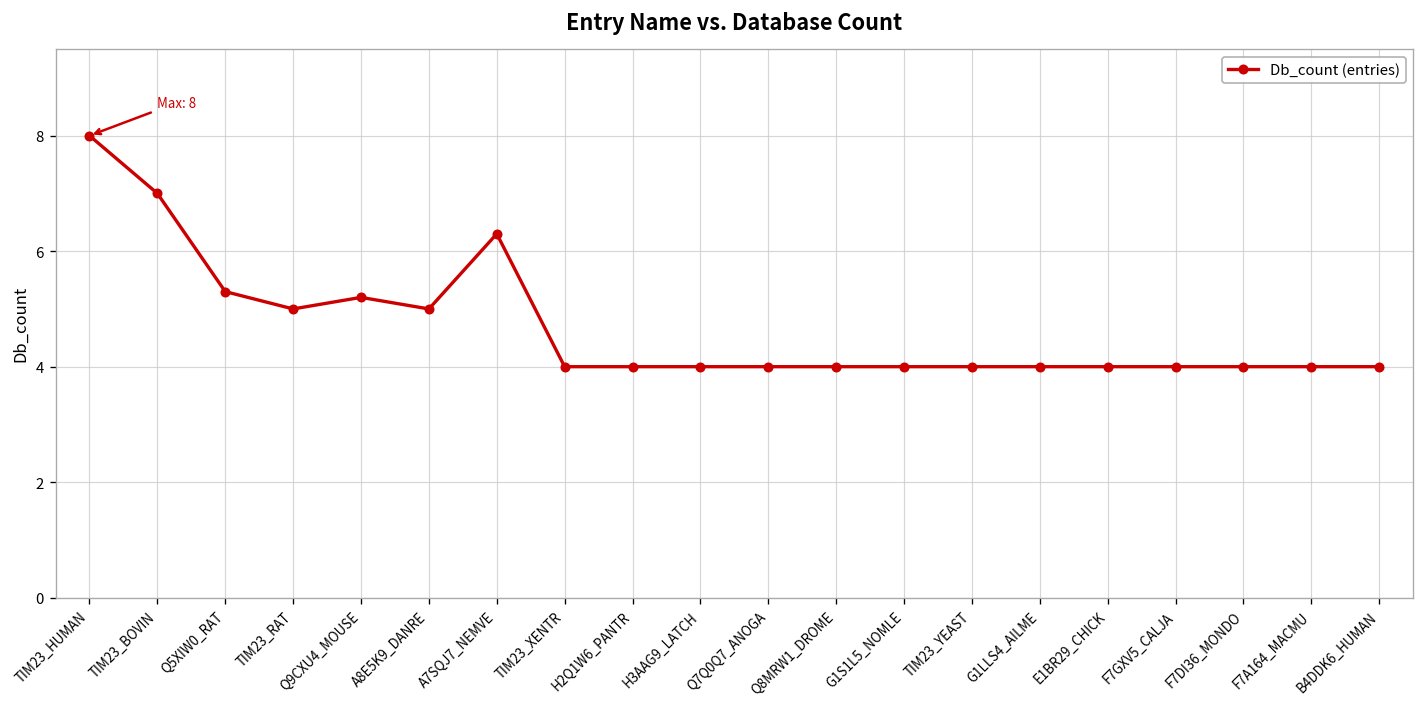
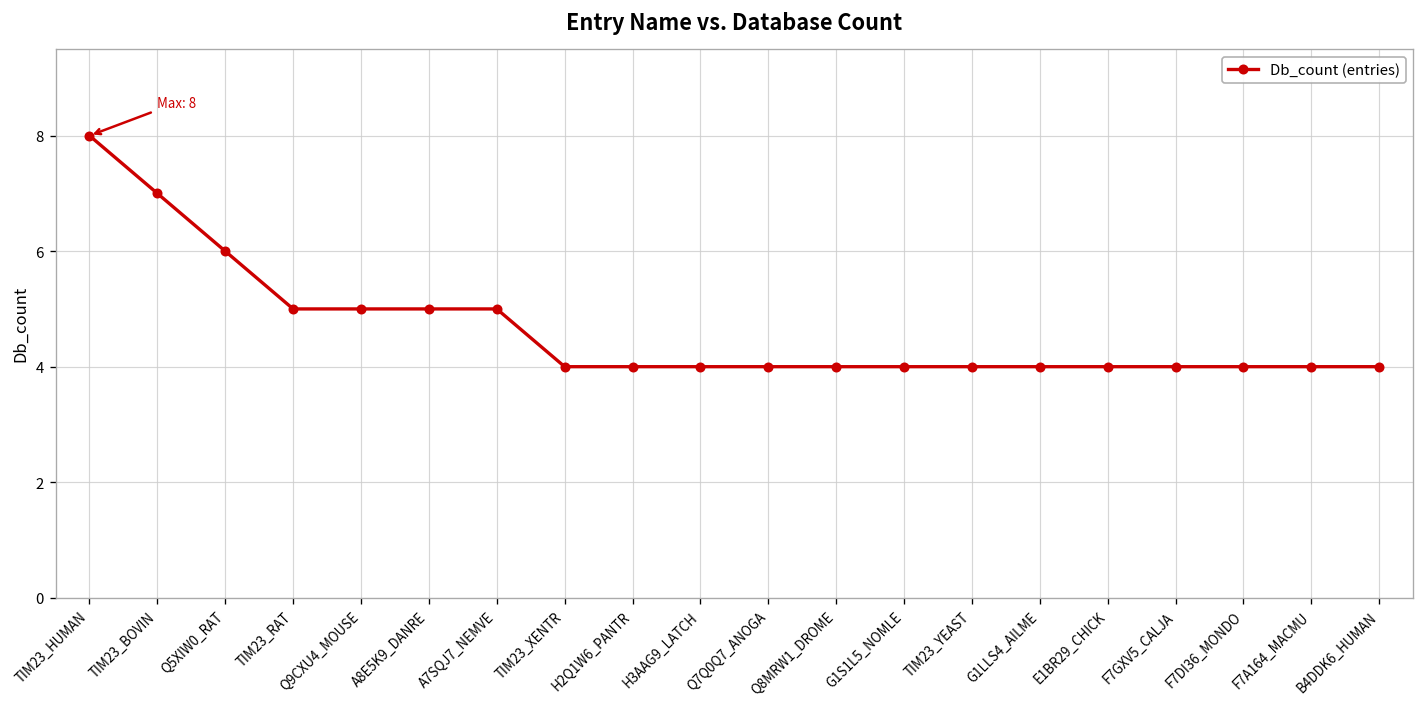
Q5XIW0_RAT: 5.3 -> 6.0
Q9CXU4_MOUSE: 5.2 -> 5.0
A7SQJ7_NEMVE: 6.3 -> 5.0
